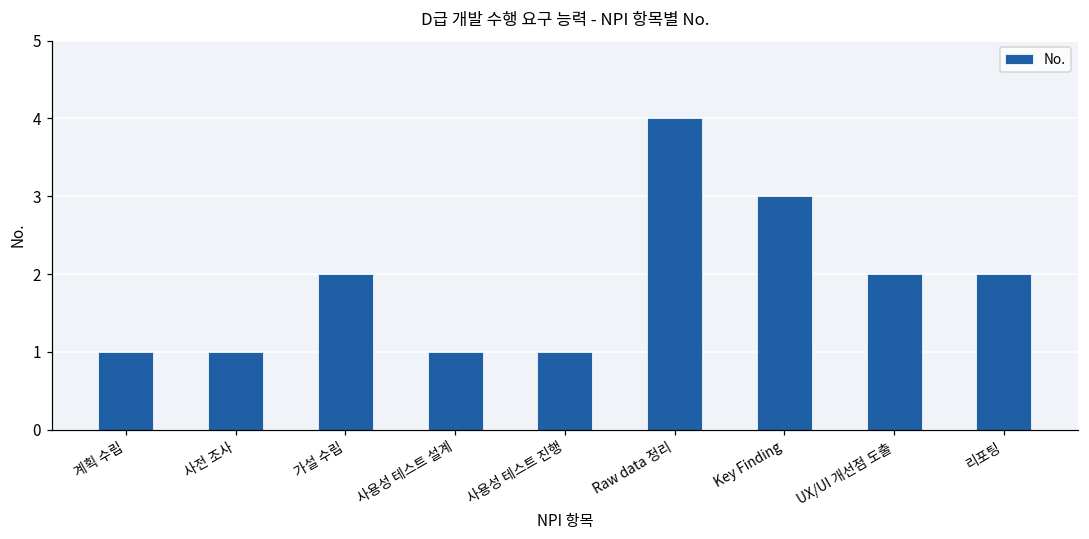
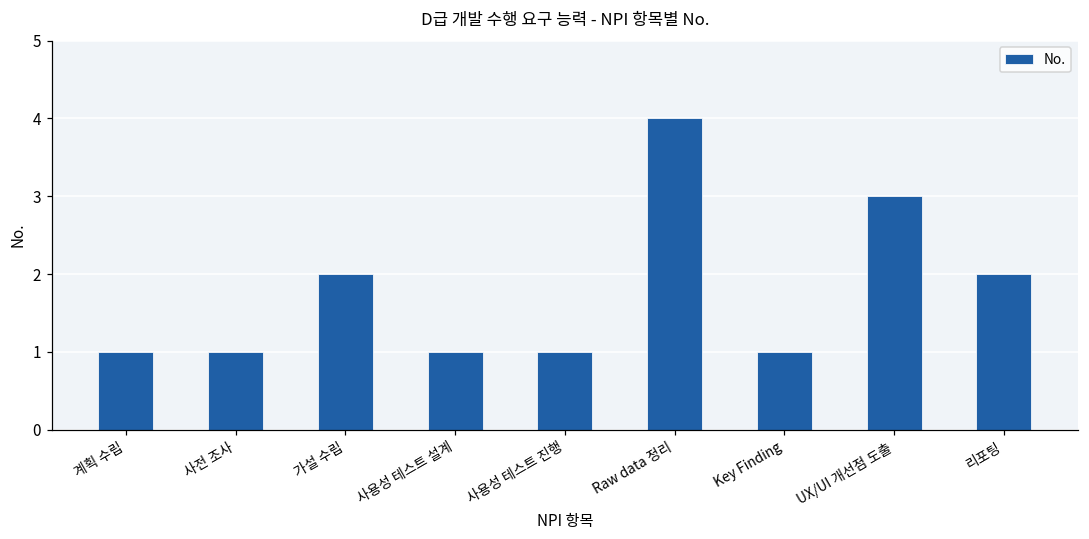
Key Finding: 3 -> 1
UX/UI 개선점 도출: 2 -> 3
